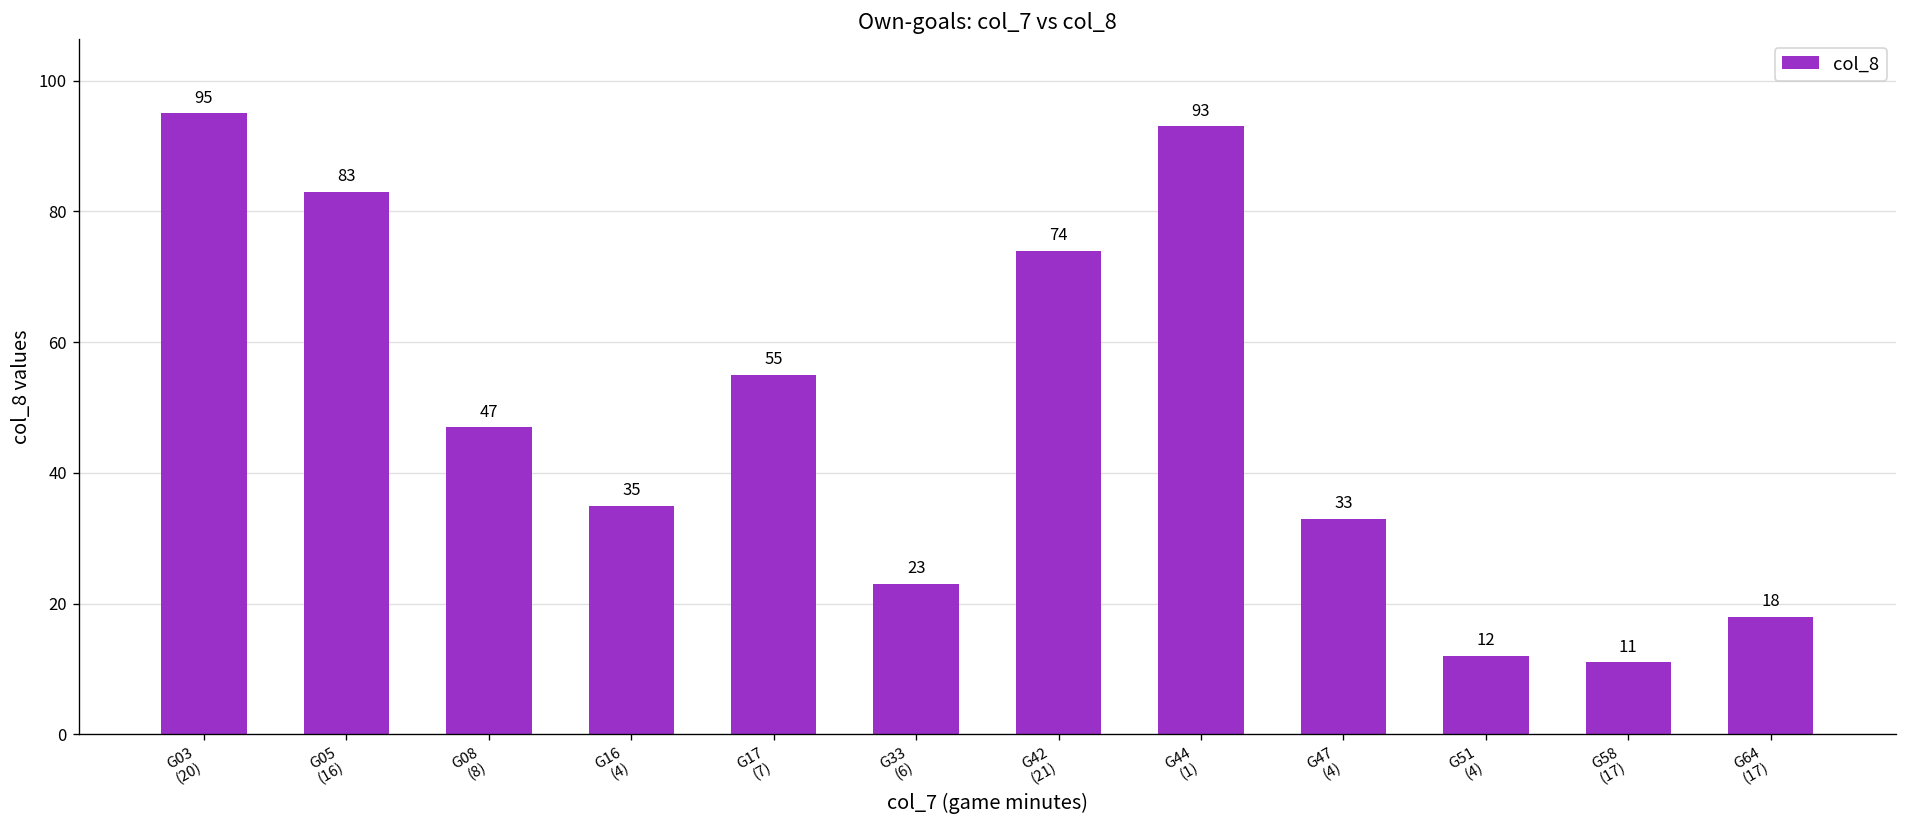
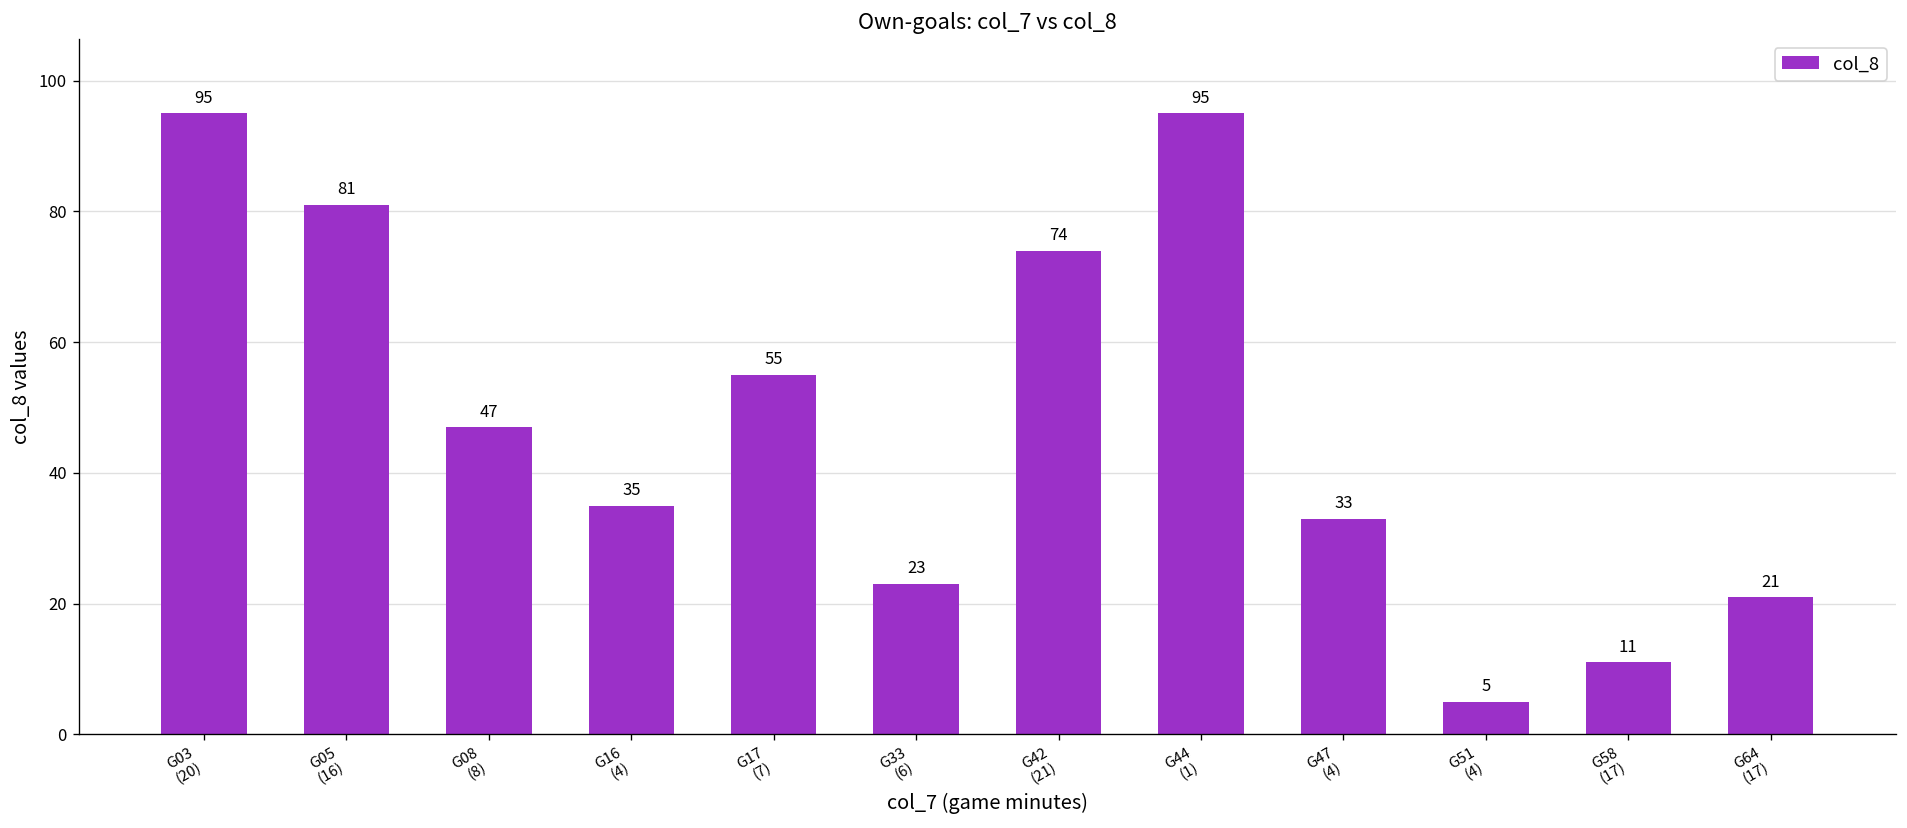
G05 (16): 83 -> 81
G44 (1): 93 -> 95
G51 (4): 12 -> 5
G64 (17): 18 -> 21
